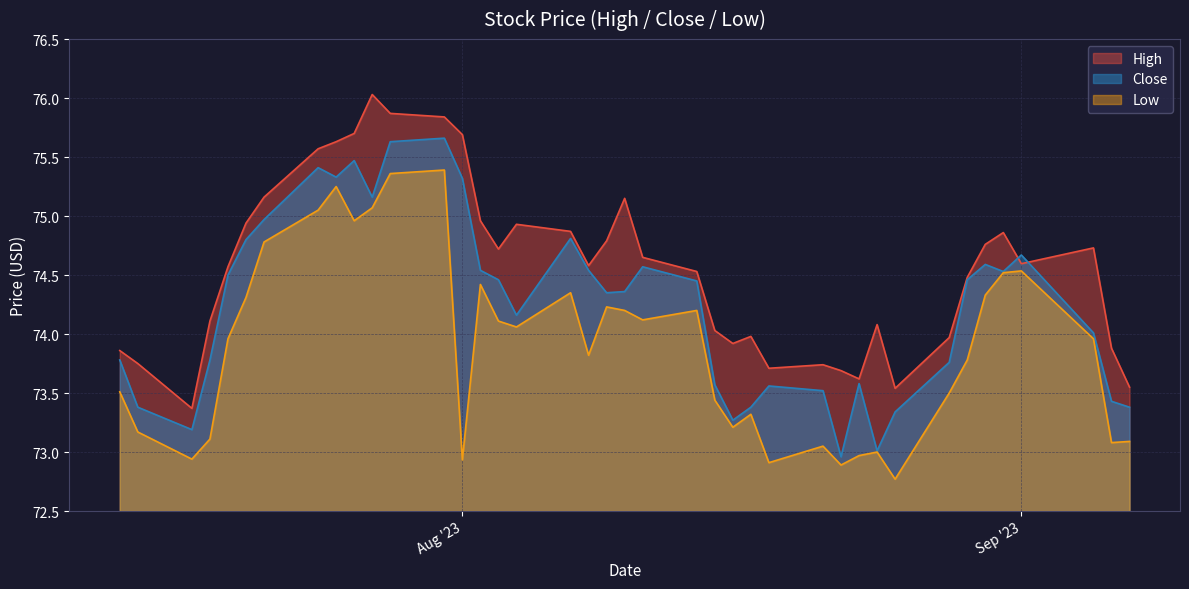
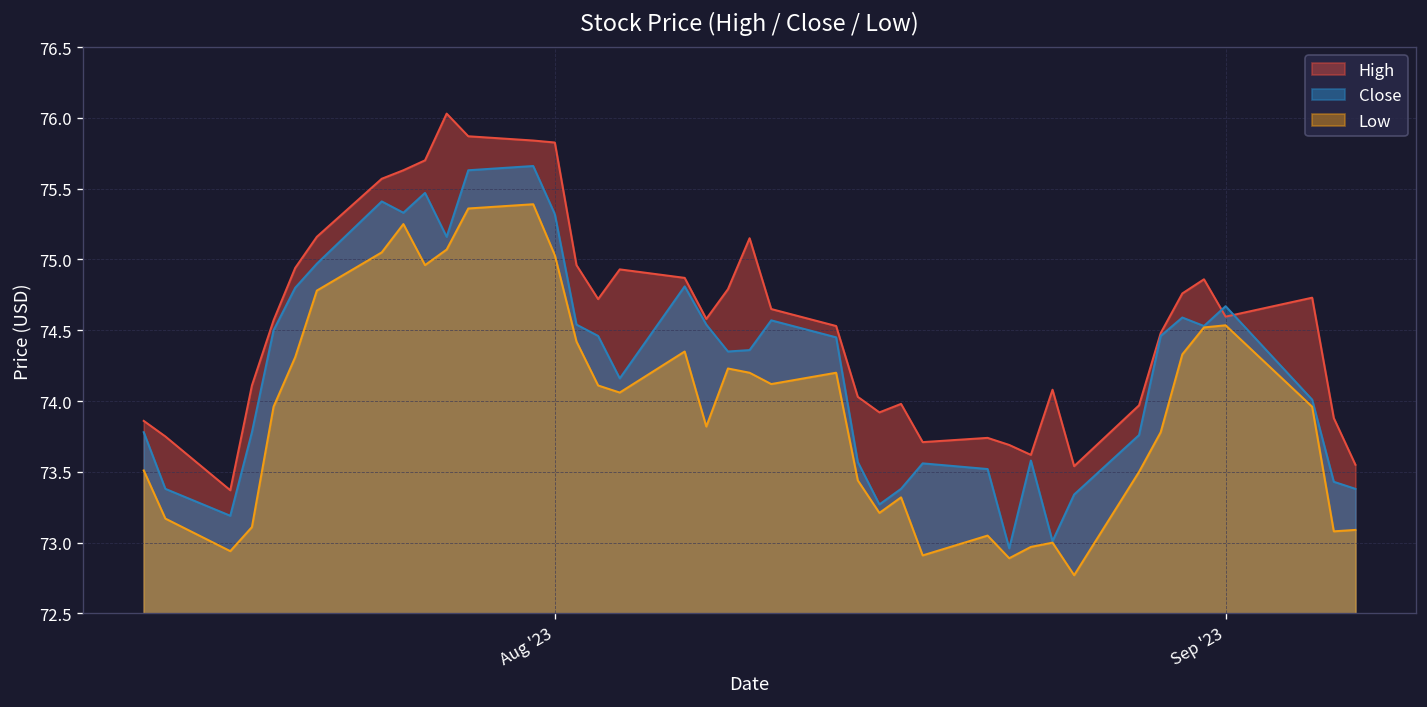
High, Aug '23: 75.69 -> 75.83
Low, Aug '23: 72.93 -> 75.03
